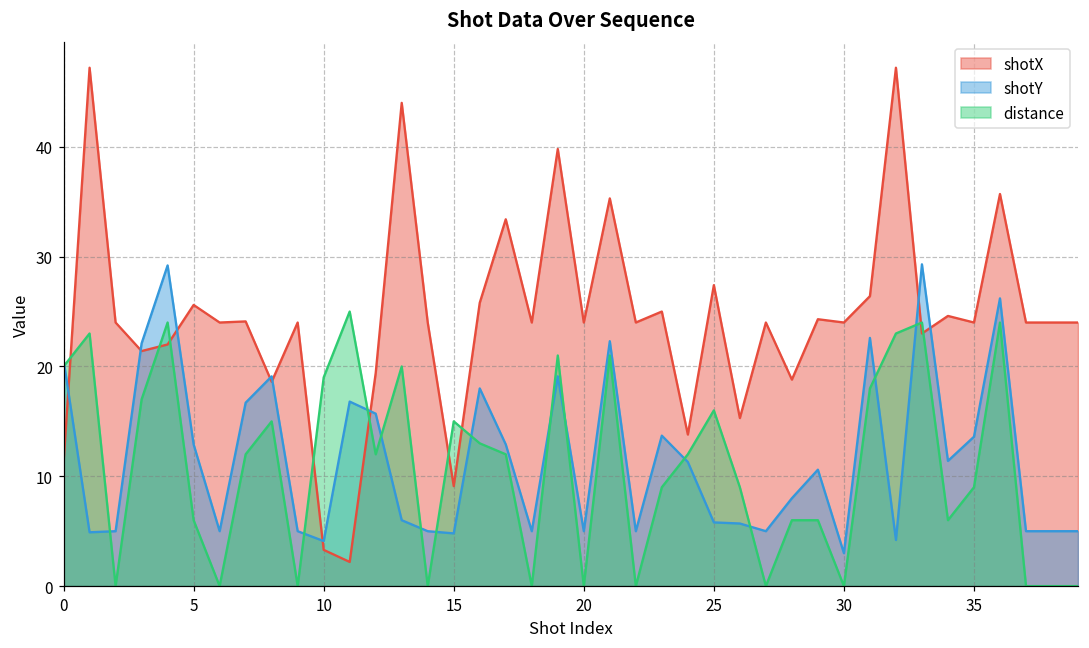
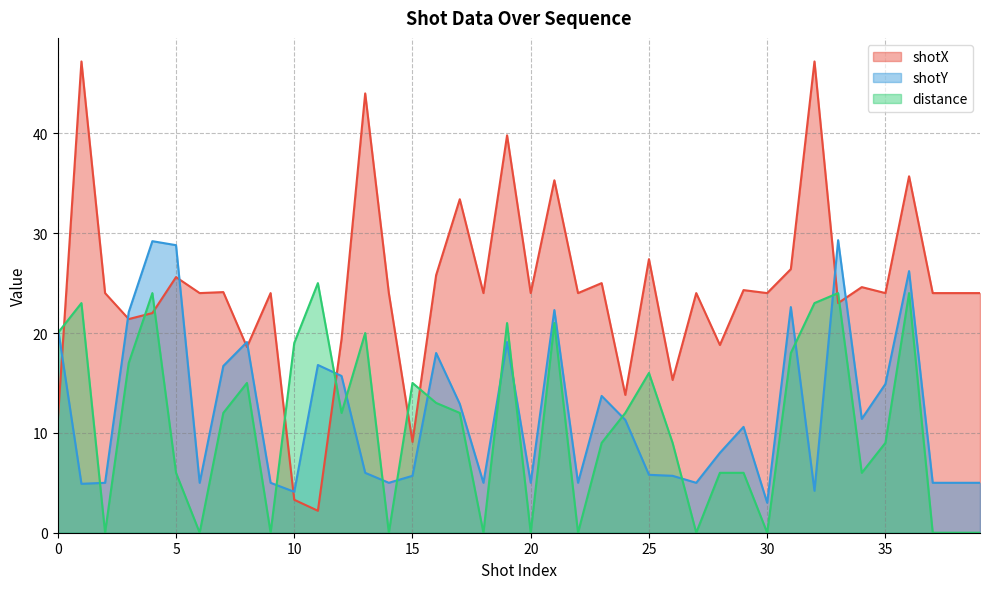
shotY, 5: 13 -> 29
shotY, 15: 5 -> 6
shotY, 35: 14 -> 15
